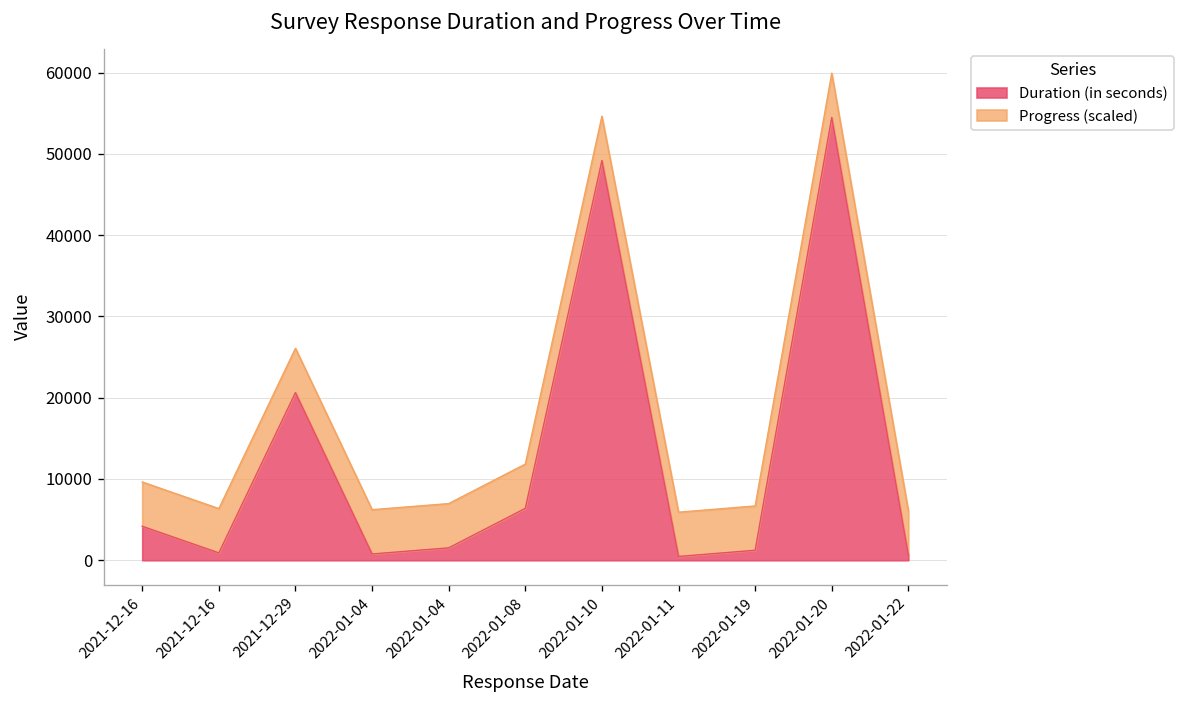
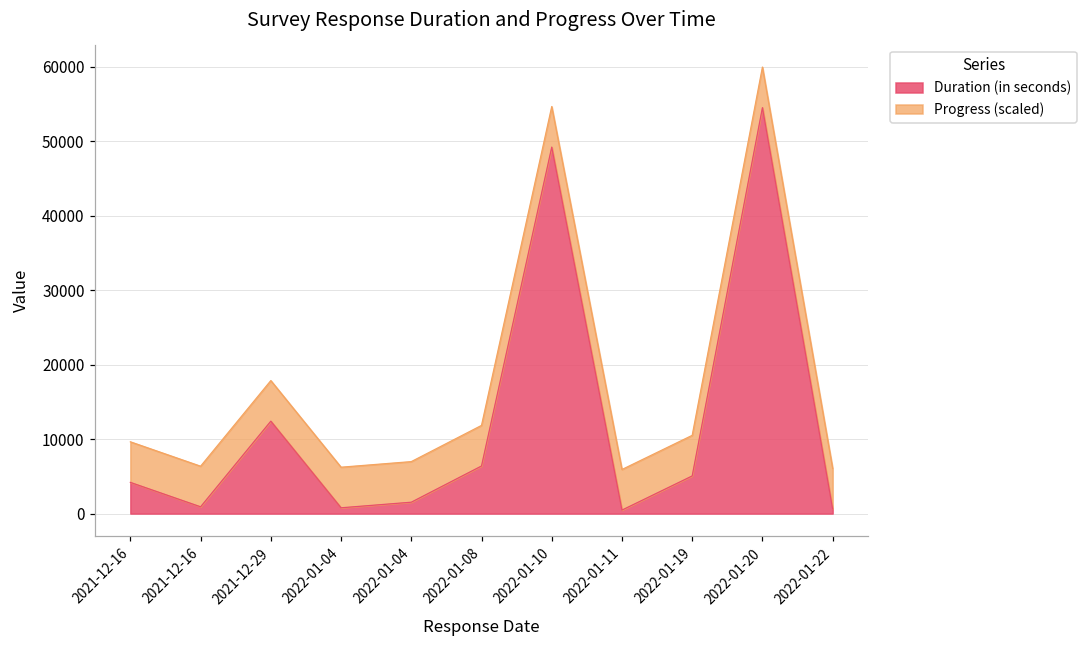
Duration (in seconds), 2021-12-29: 21000 -> 12000
Duration (in seconds), 2022-01-19: 1000 -> 5000
